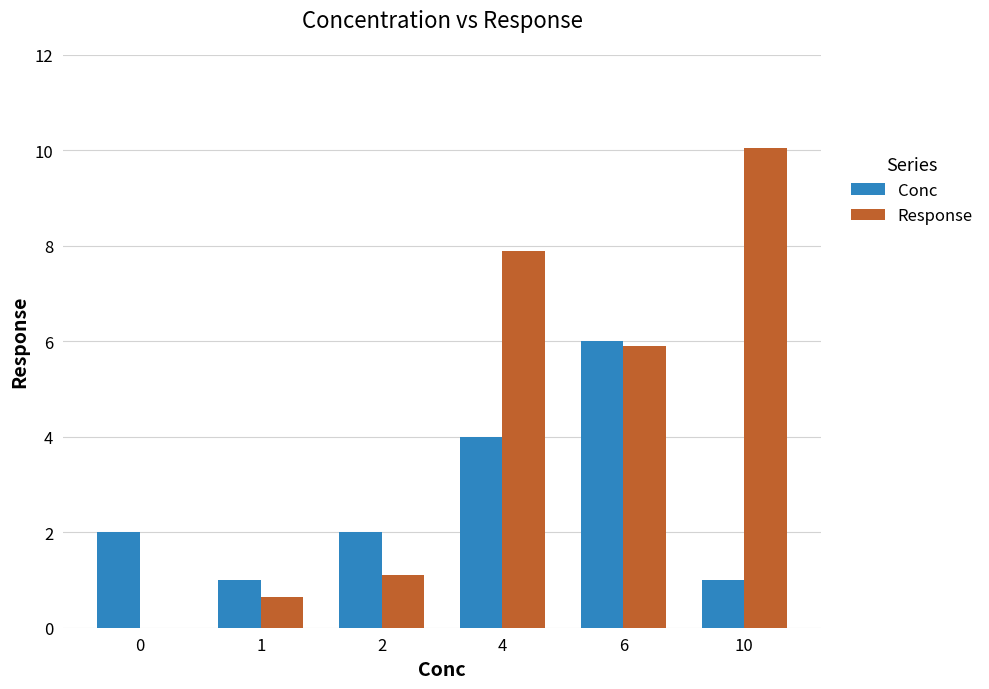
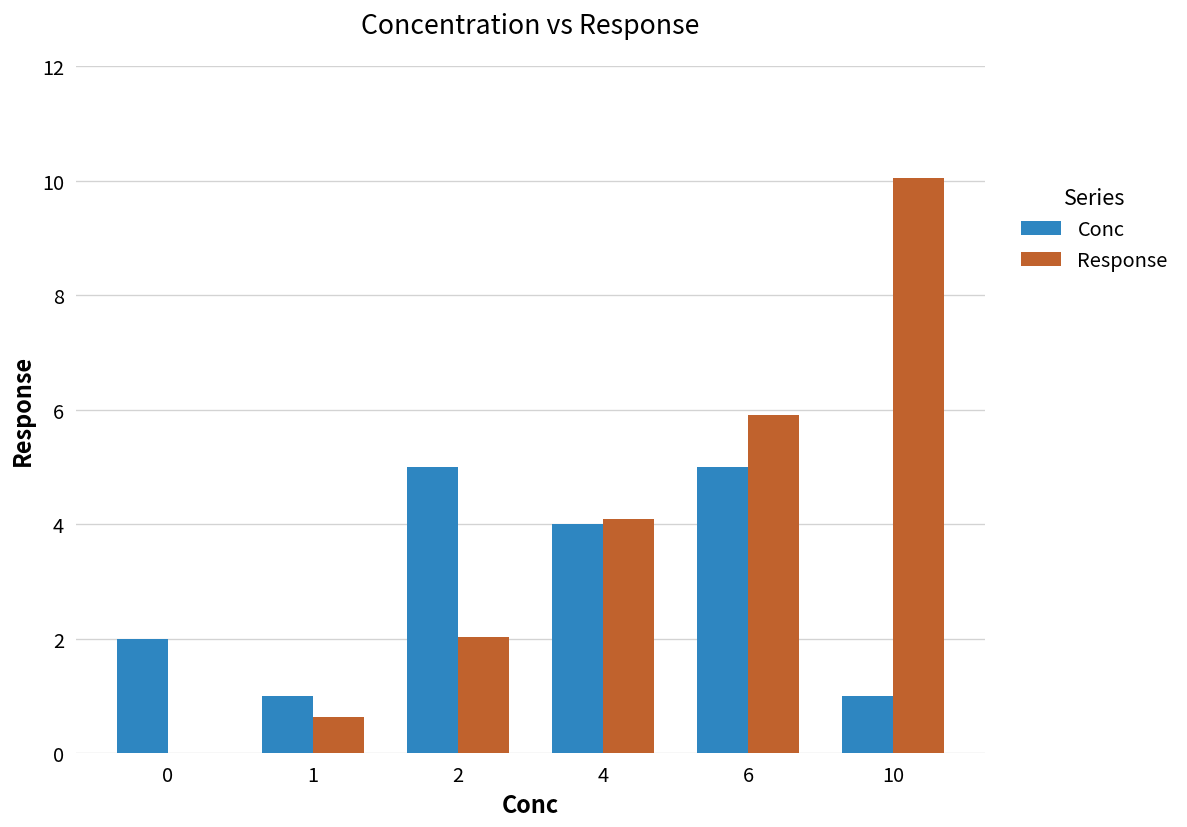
Conc, 2: 2 -> 5
Response, 2: 1.1 -> 2.0
Response, 4: 7.9 -> 4.1
Conc, 6: 6 -> 5
